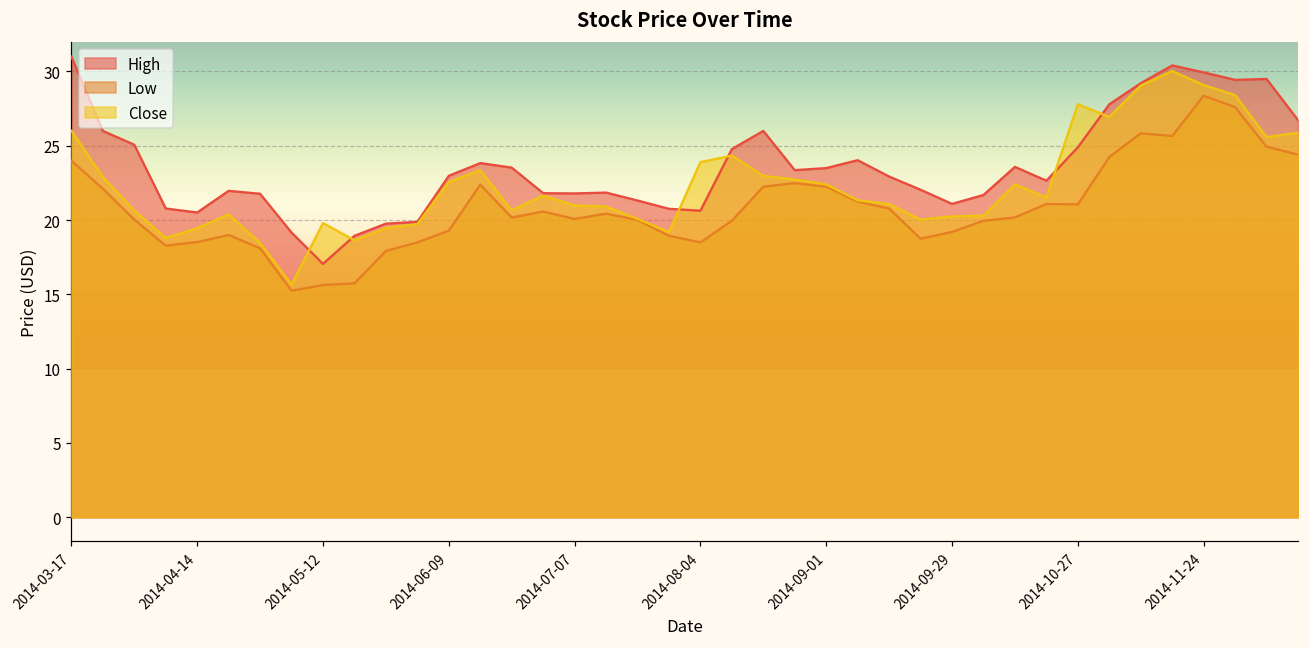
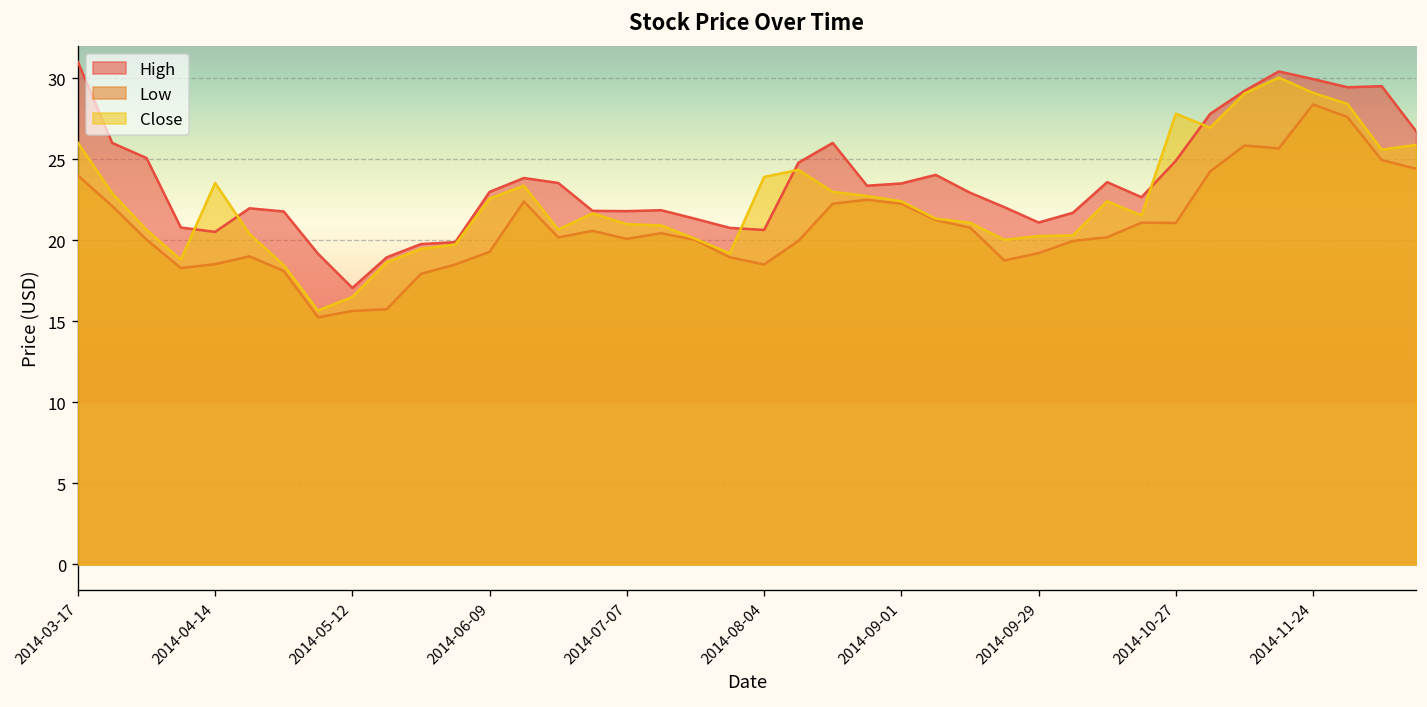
Close, 2014-04-14: 19.5 -> 23.5
Close, 2014-05-12: 19.8 -> 16.5
